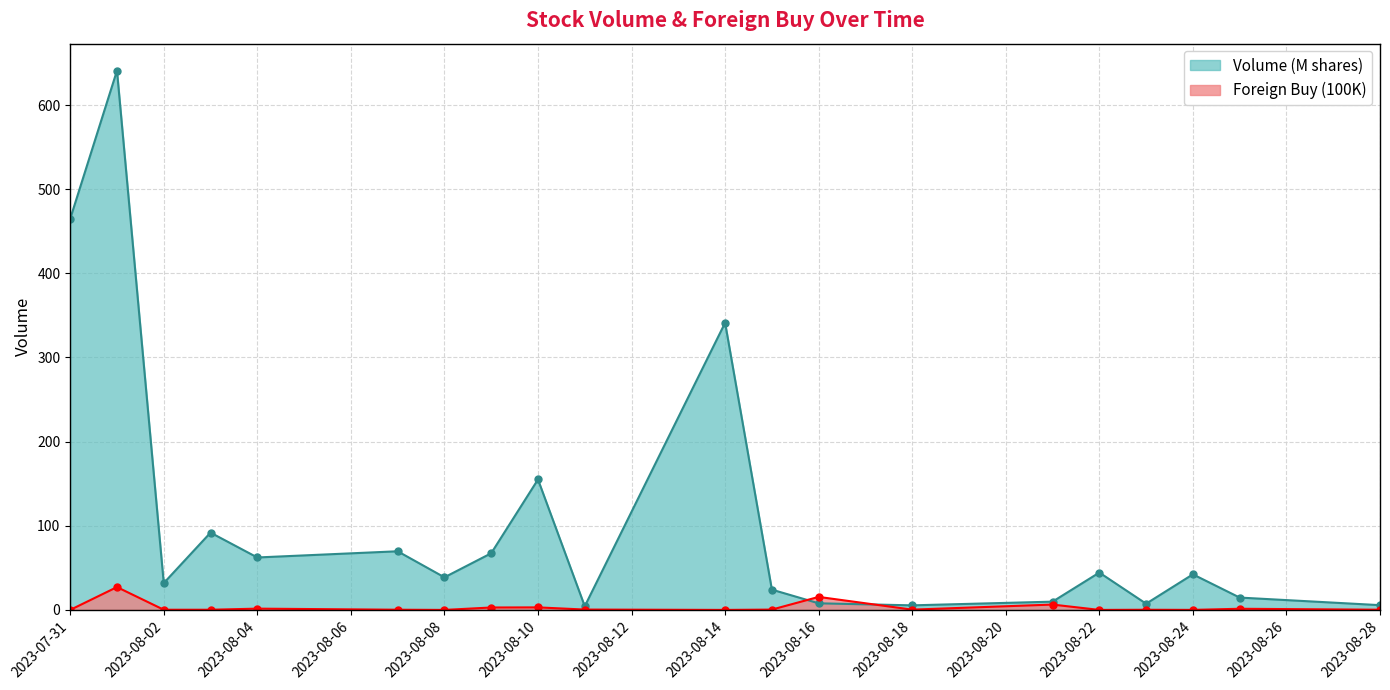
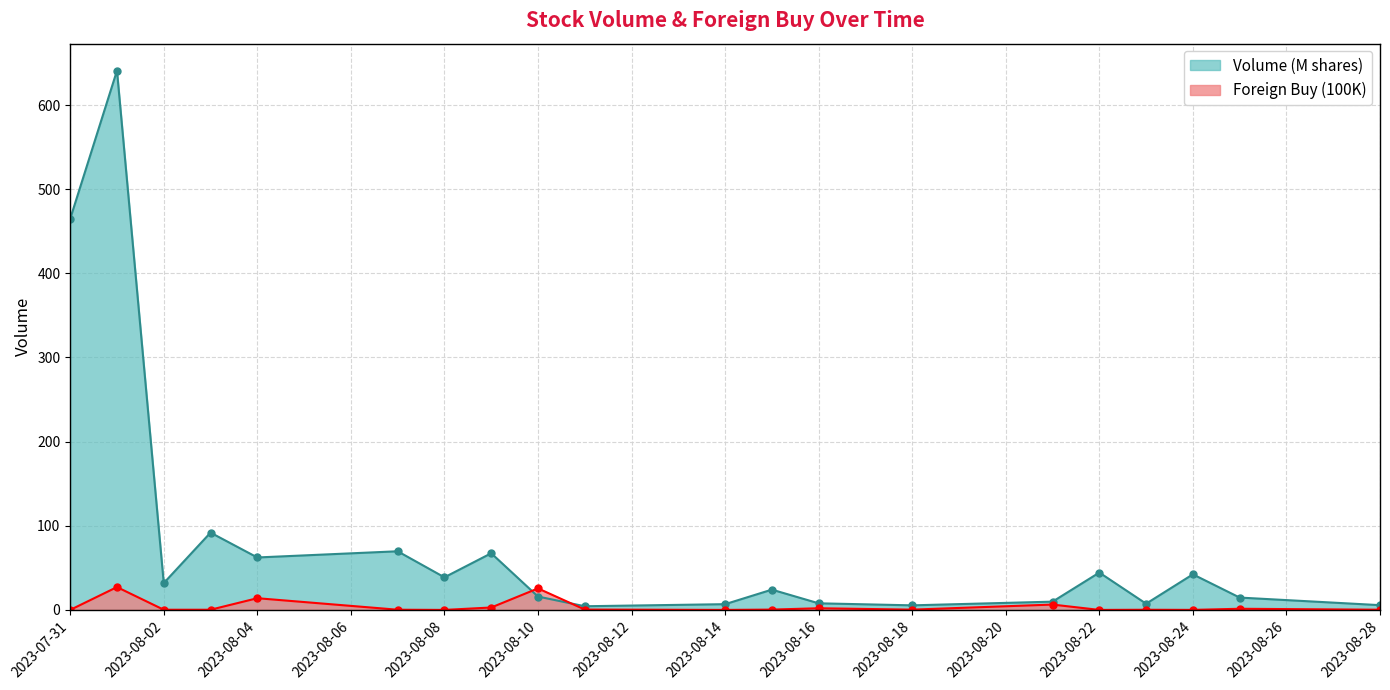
Foreign Buy (100K), 2023-08-04: 0 -> 10
Volume (M shares), 2023-08-10: 160 -> 20
Foreign Buy (100K), 2023-08-10: 0 -> 30
Volume (M shares), 2023-08-14: 340 -> 10
Foreign Buy (100K), 2023-08-16: 20 -> 0
